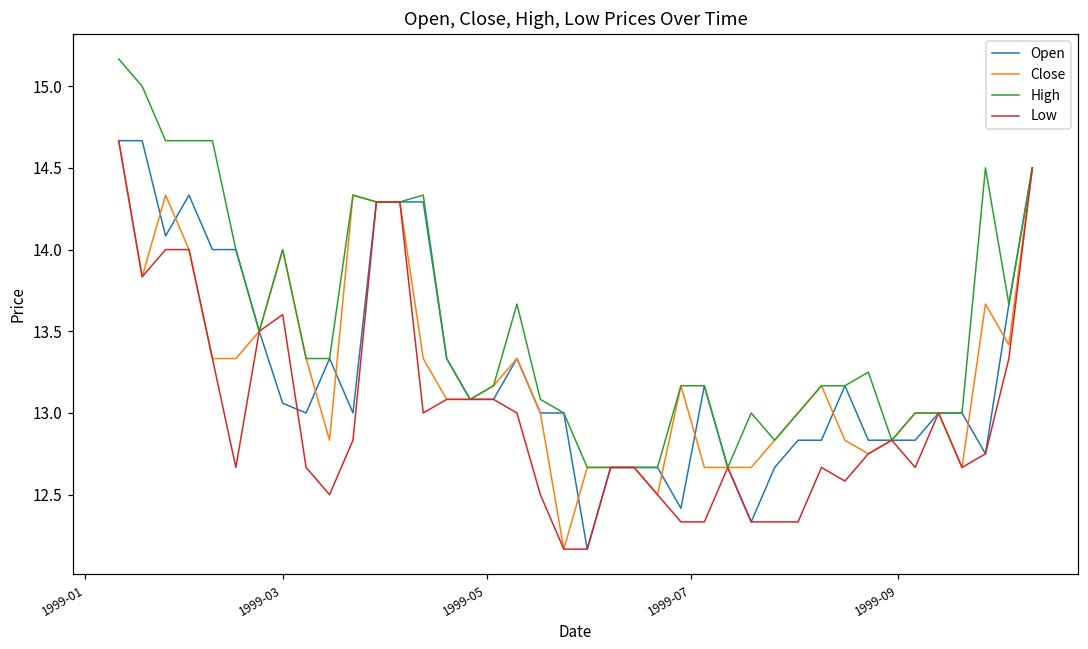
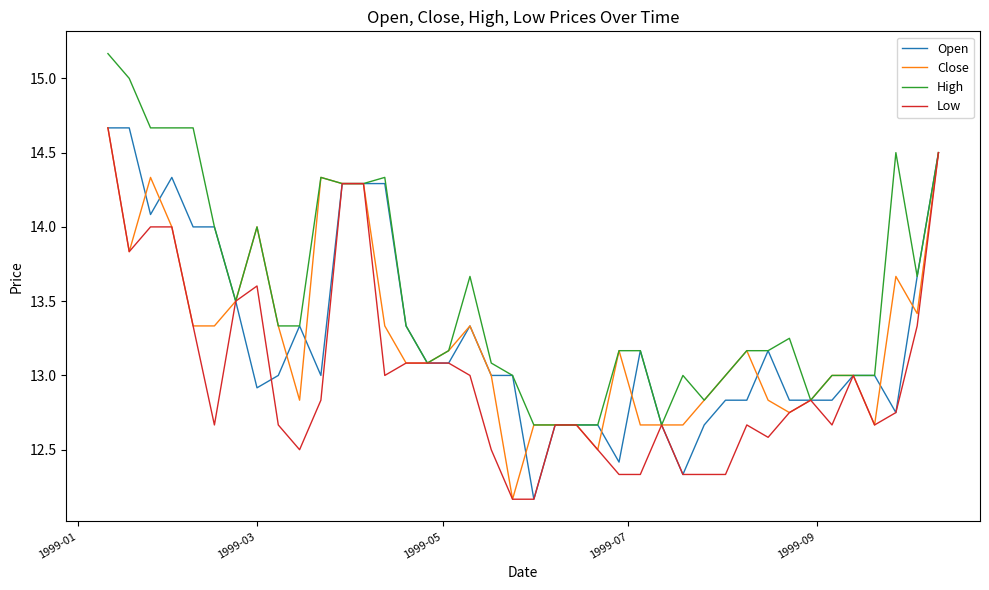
Open, 1999-03: 13.06 -> 12.92
